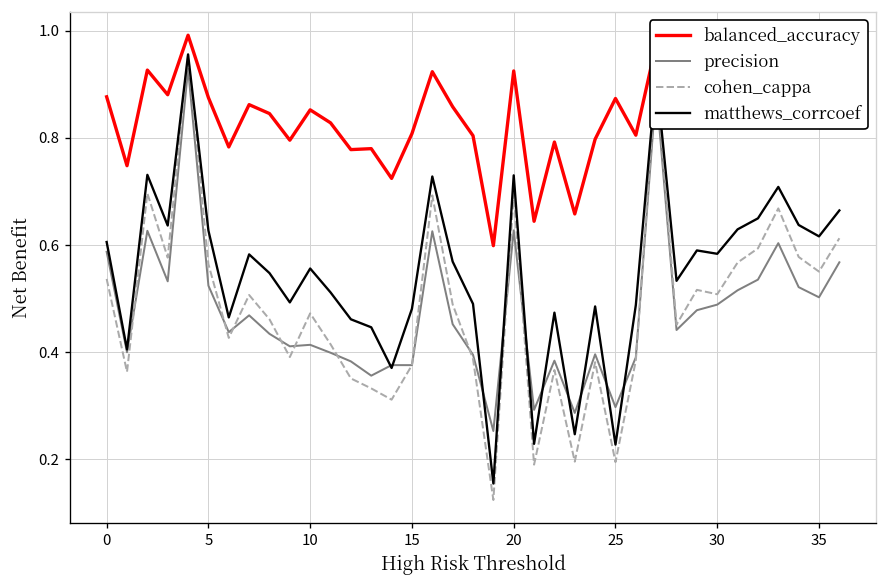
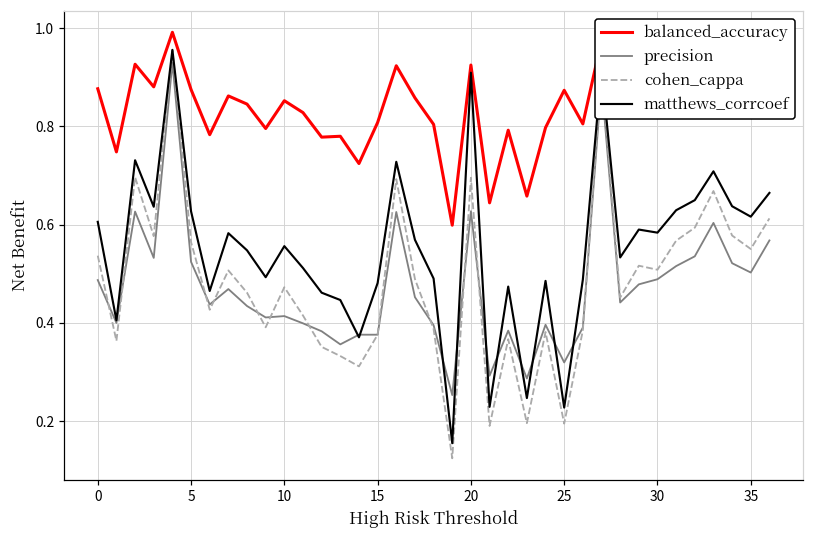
precision, 0: 0.59 -> 0.49
matthews_corrcoef, 20: 0.73 -> 0.91
precision, 25: 0.30 -> 0.32
